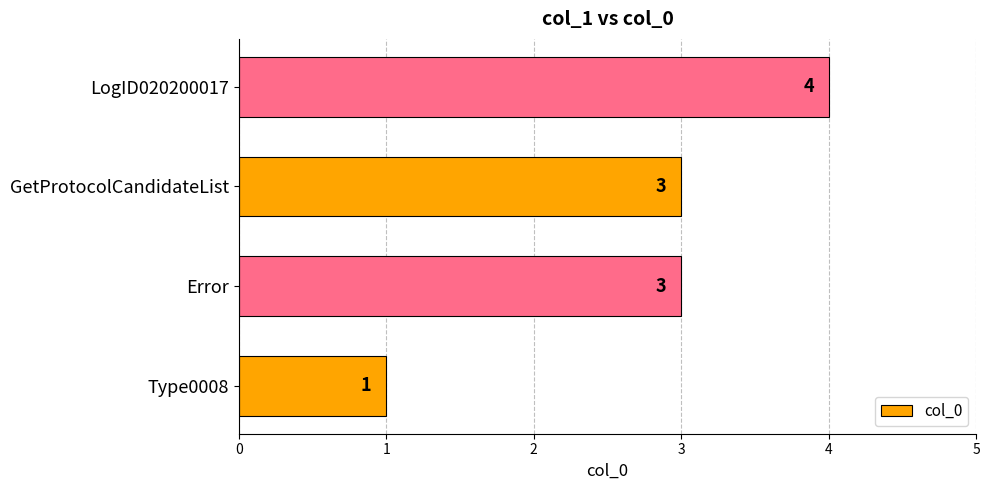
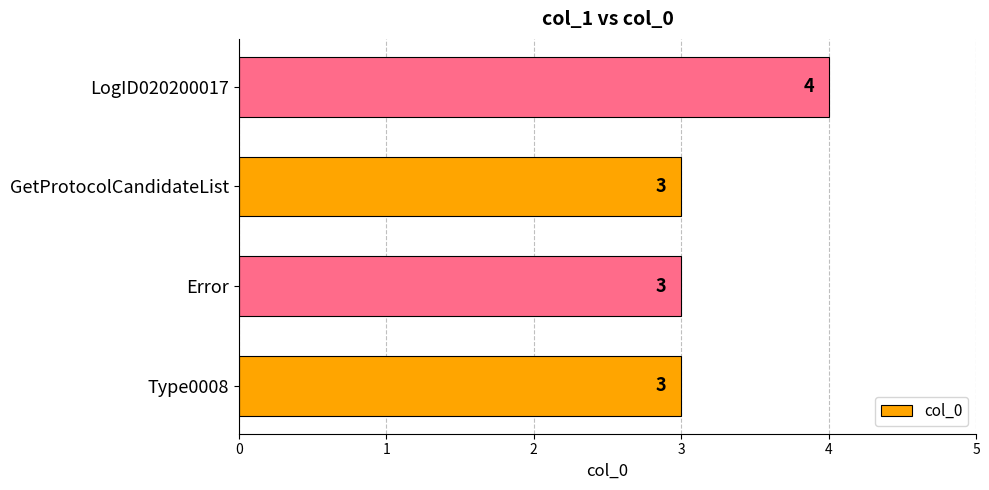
Type0008: 1 -> 3
